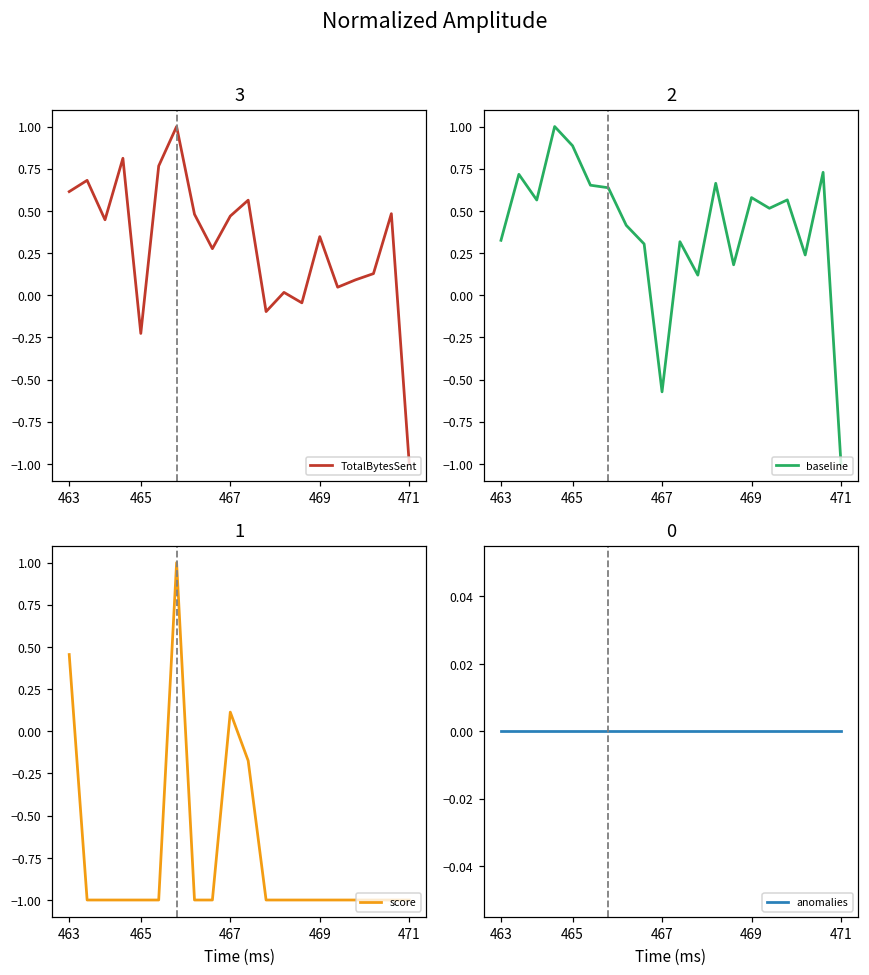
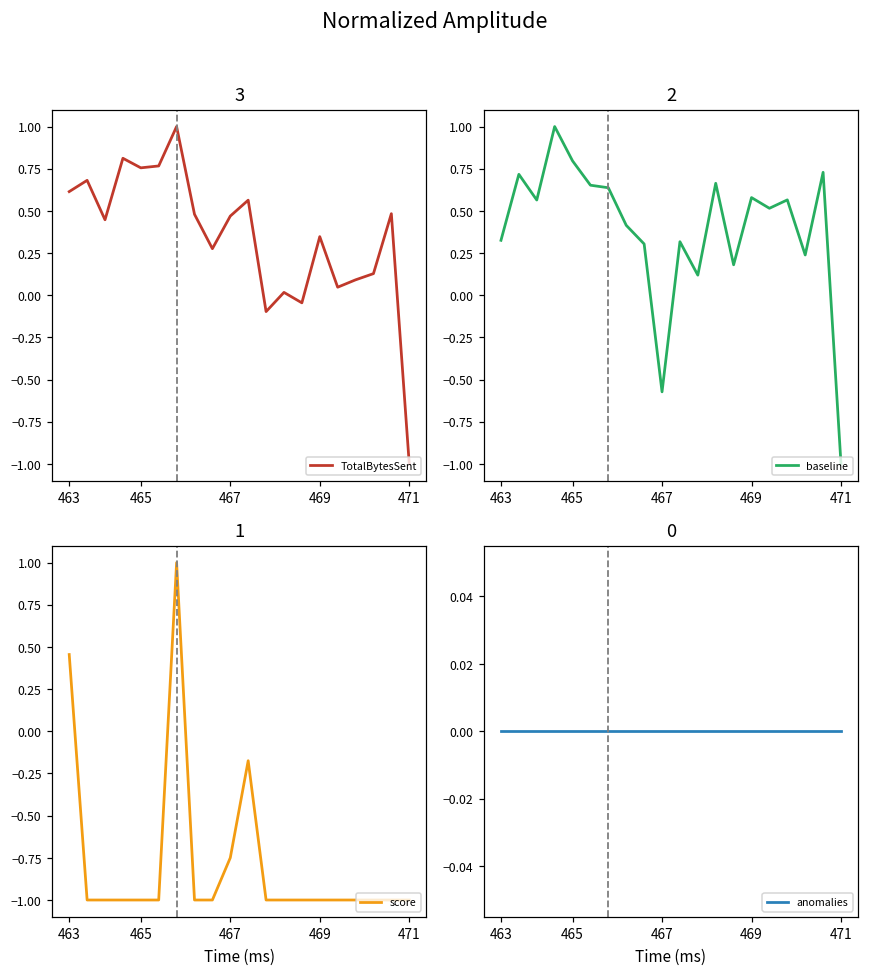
3, 465: -0.23 -> 0.76
2, 465: 0.89 -> 0.80
1, 467: 0.11 -> -0.75
